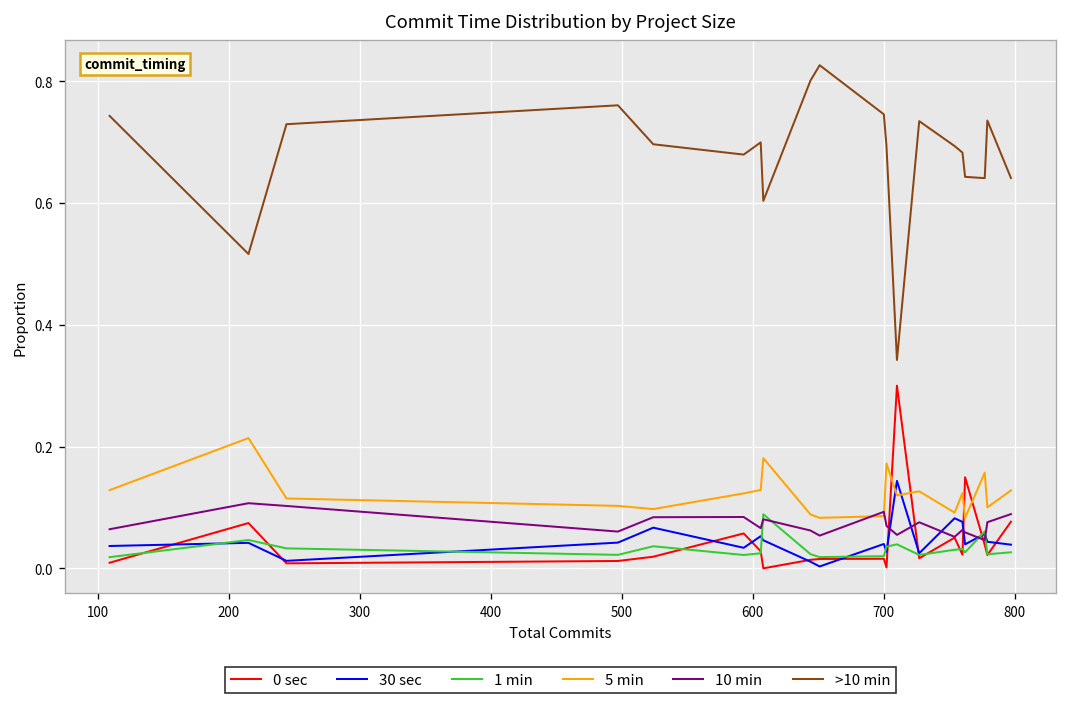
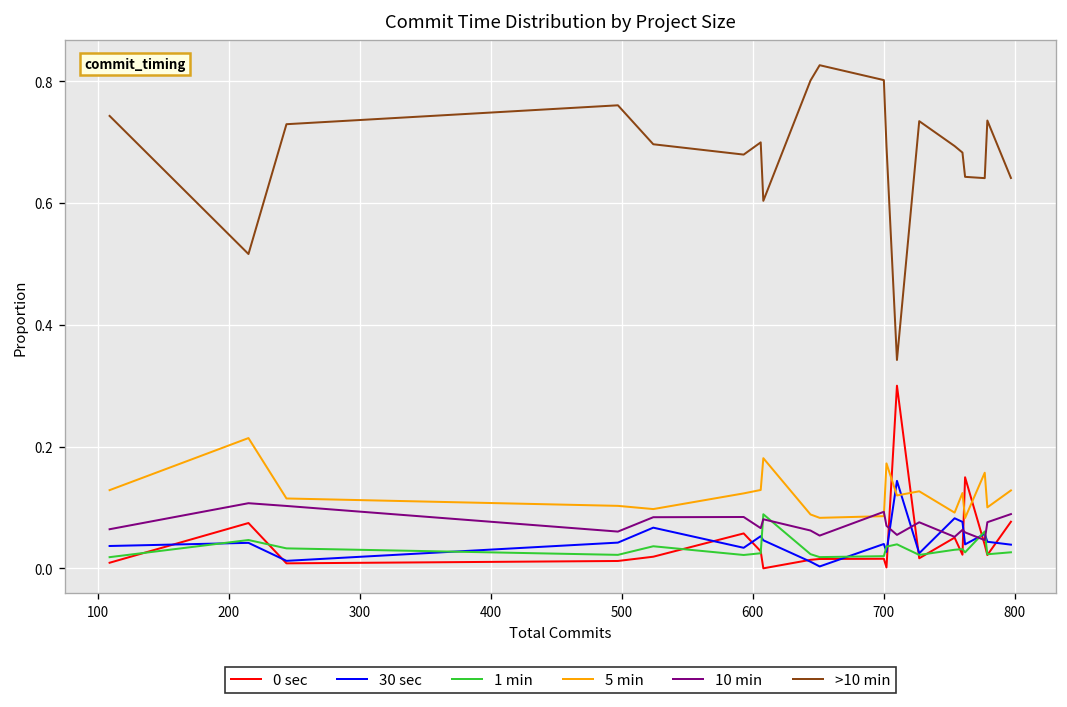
>10 min, 700: 0.75 -> 0.80
